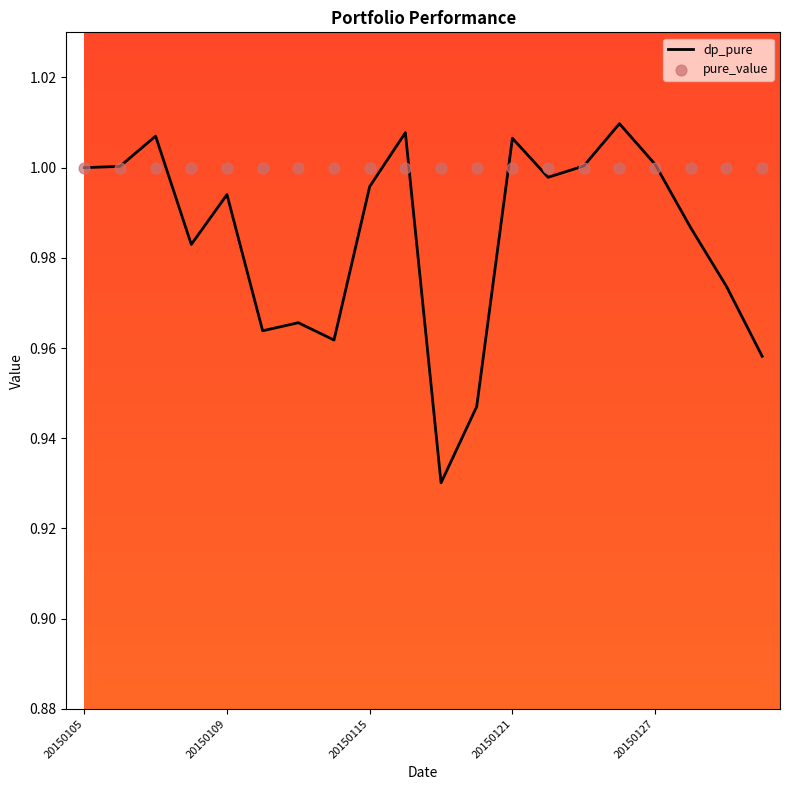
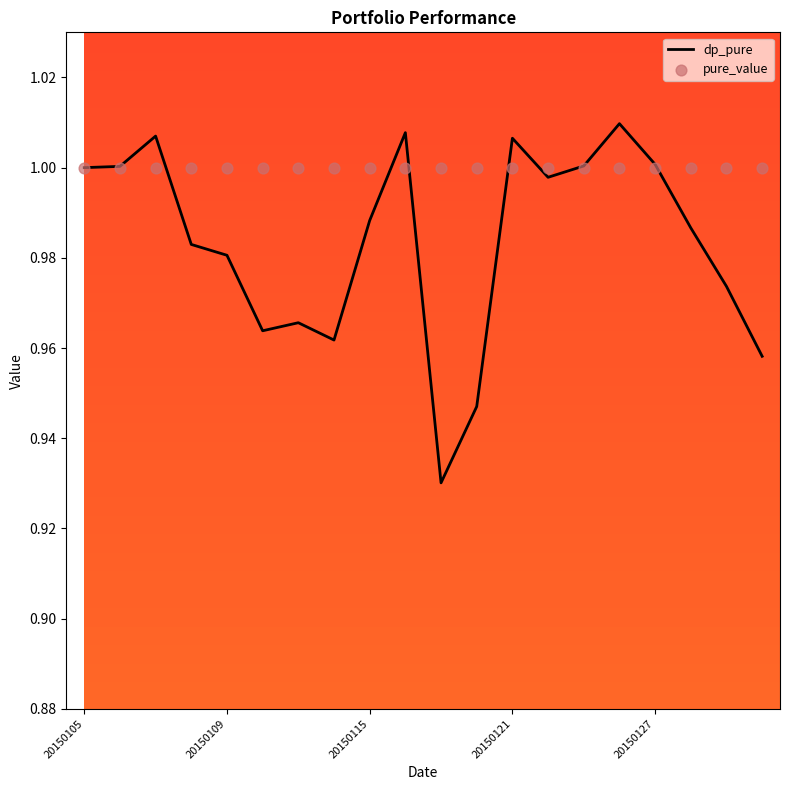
dp_pure, 20150109: 0.994 -> 0.981
dp_pure, 20150115: 0.996 -> 0.988
